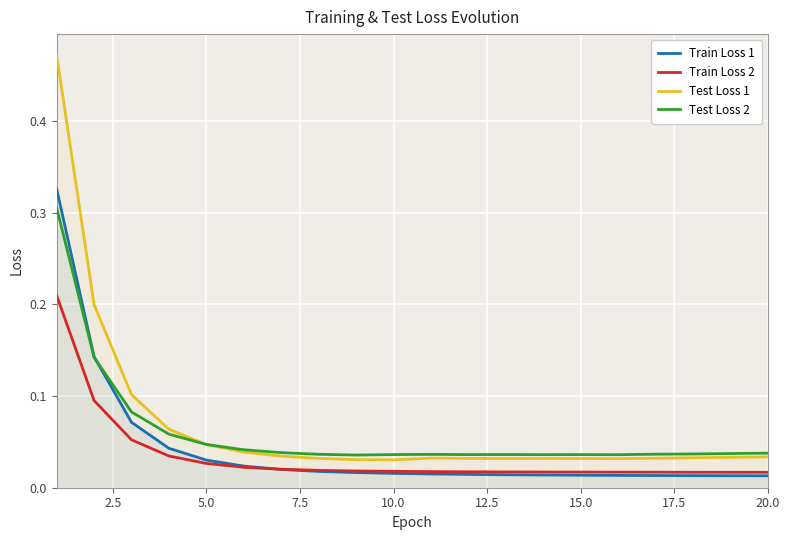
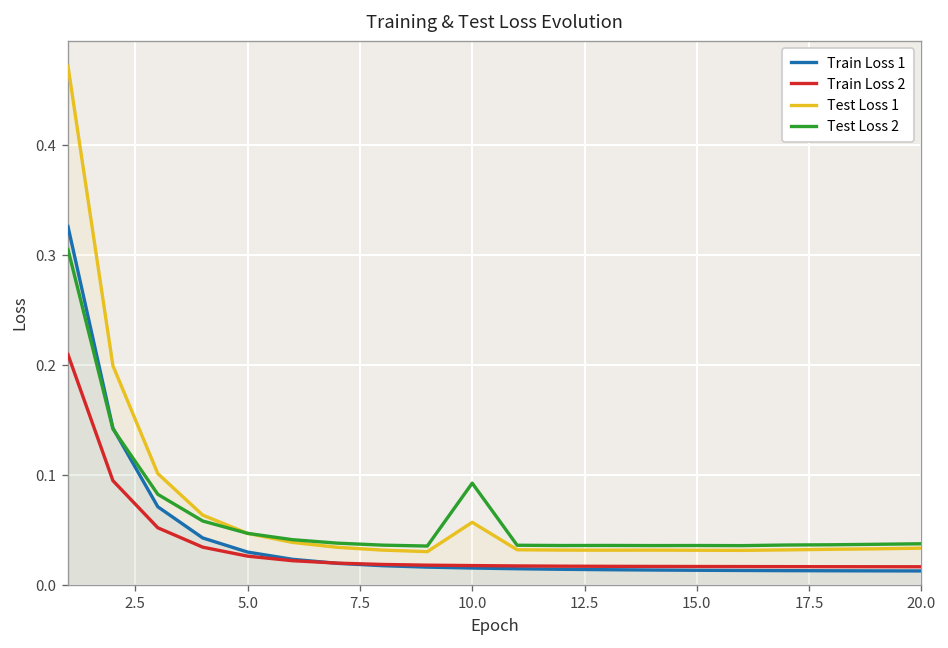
Test Loss 1, 10.0: 0.03 -> 0.06
Test Loss 2, 10.0: 0.04 -> 0.09
